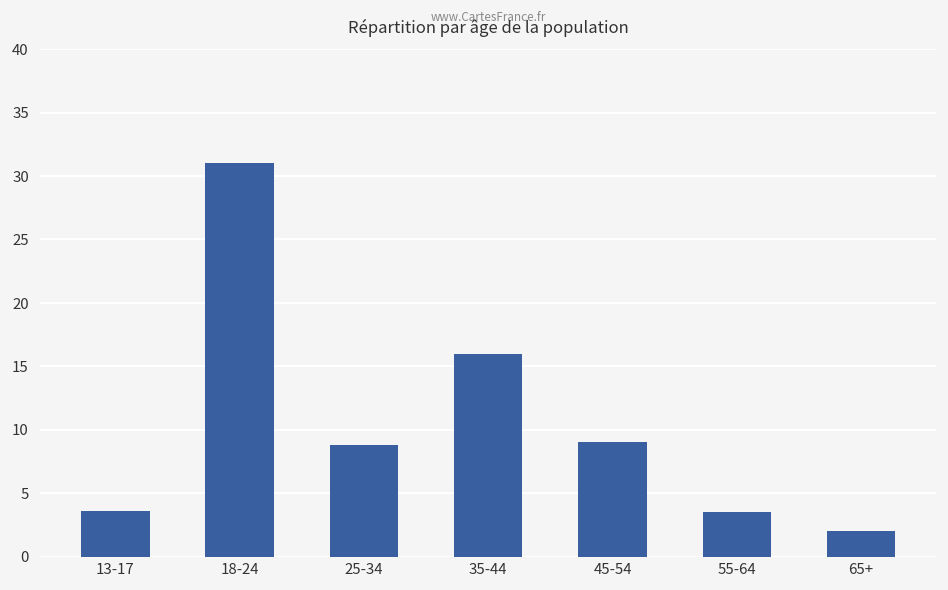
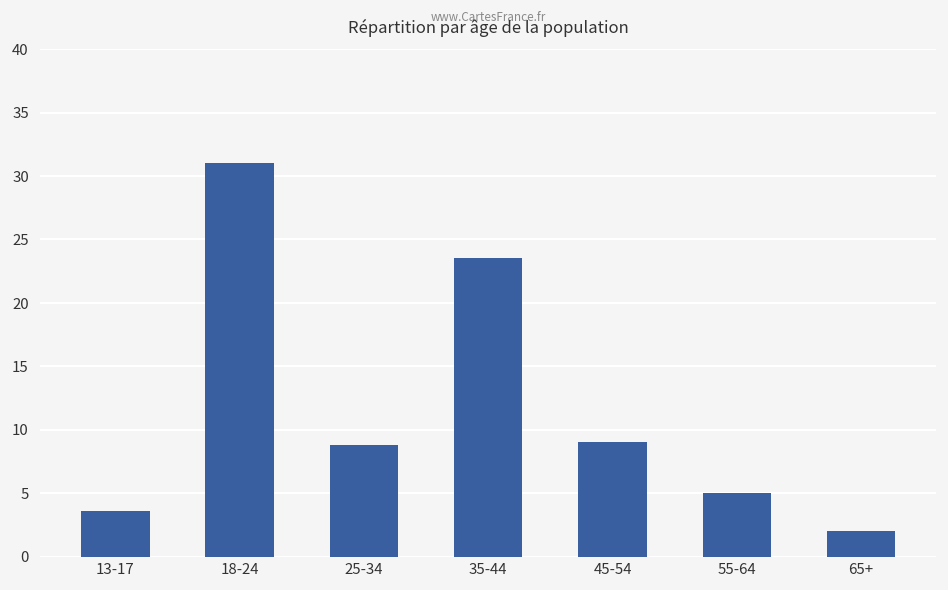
35-44: 16.0 -> 23.5
55-64: 3.5 -> 5.0
